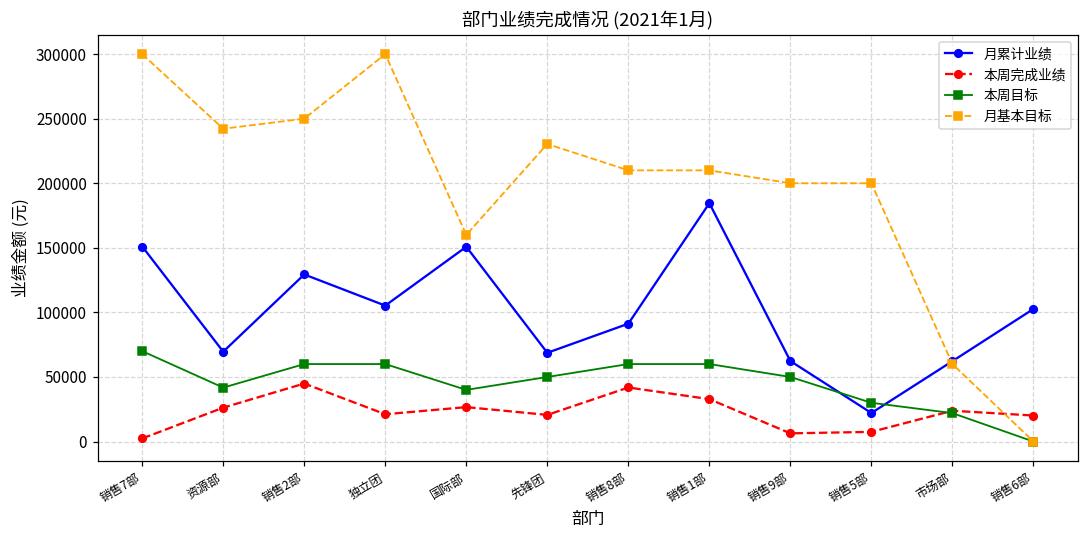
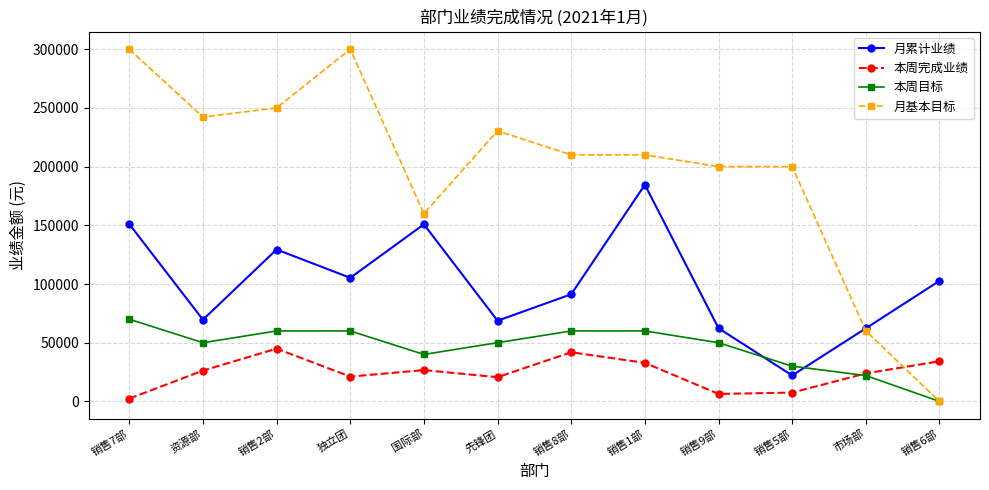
本周目标, 资源部: 42000 -> 50000
本周完成业绩, 销售6部: 20000 -> 34000
